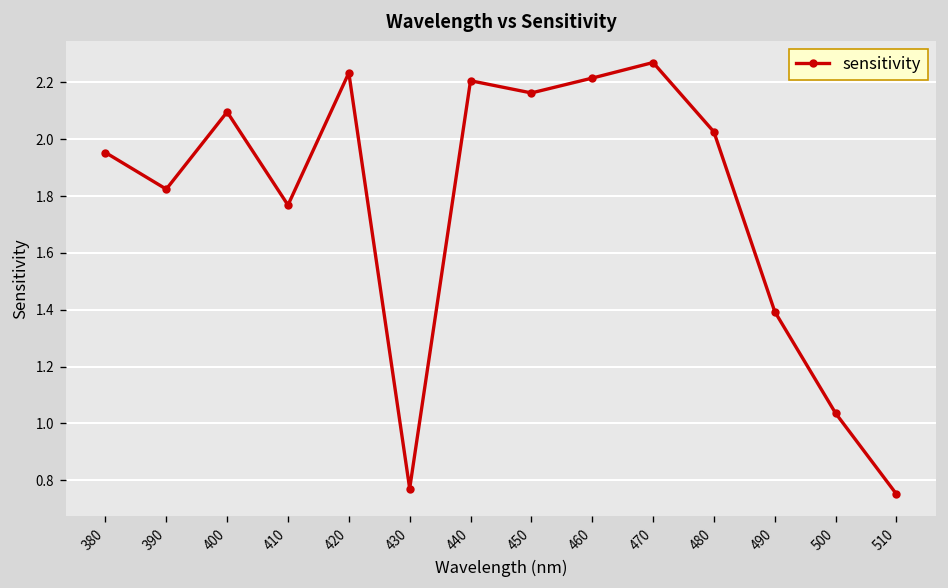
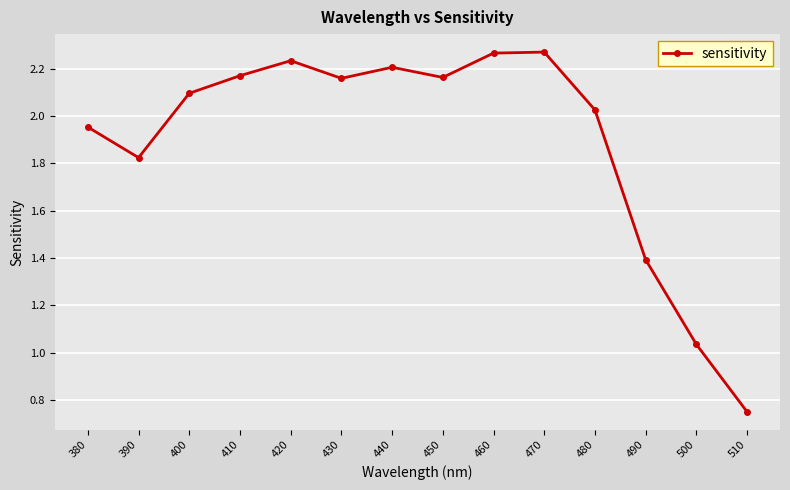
410: 1.77 -> 2.17
430: 0.77 -> 2.16
460: 2.21 -> 2.27
